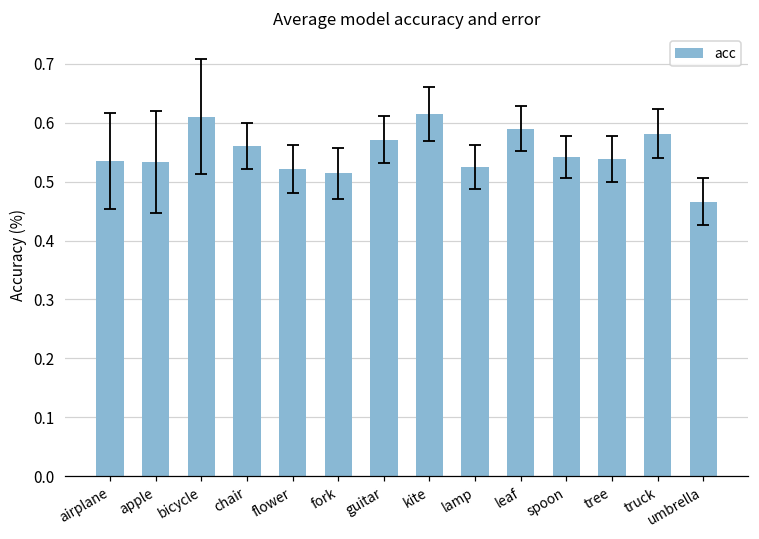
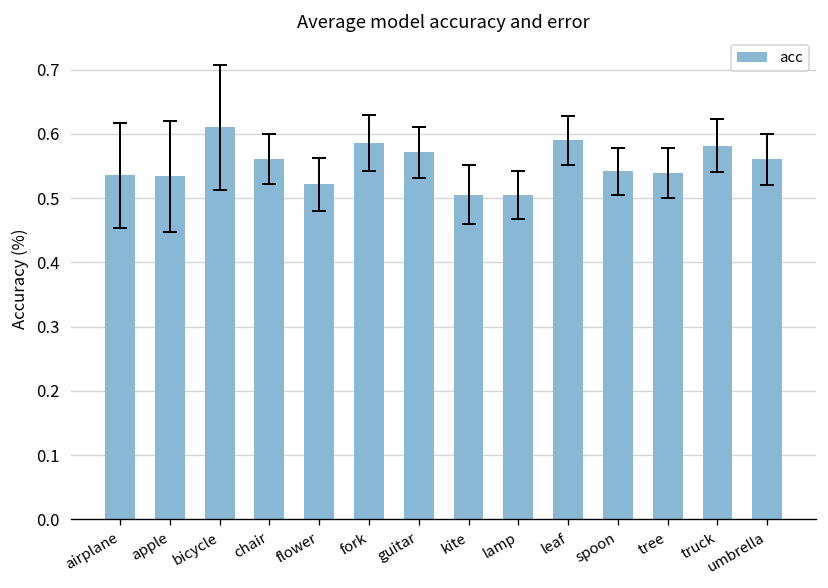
acc, fork: 0.51 -> 0.59
acc, kite: 0.61 -> 0.51
acc, lamp: 0.53 -> 0.51
acc, umbrella: 0.47 -> 0.56
